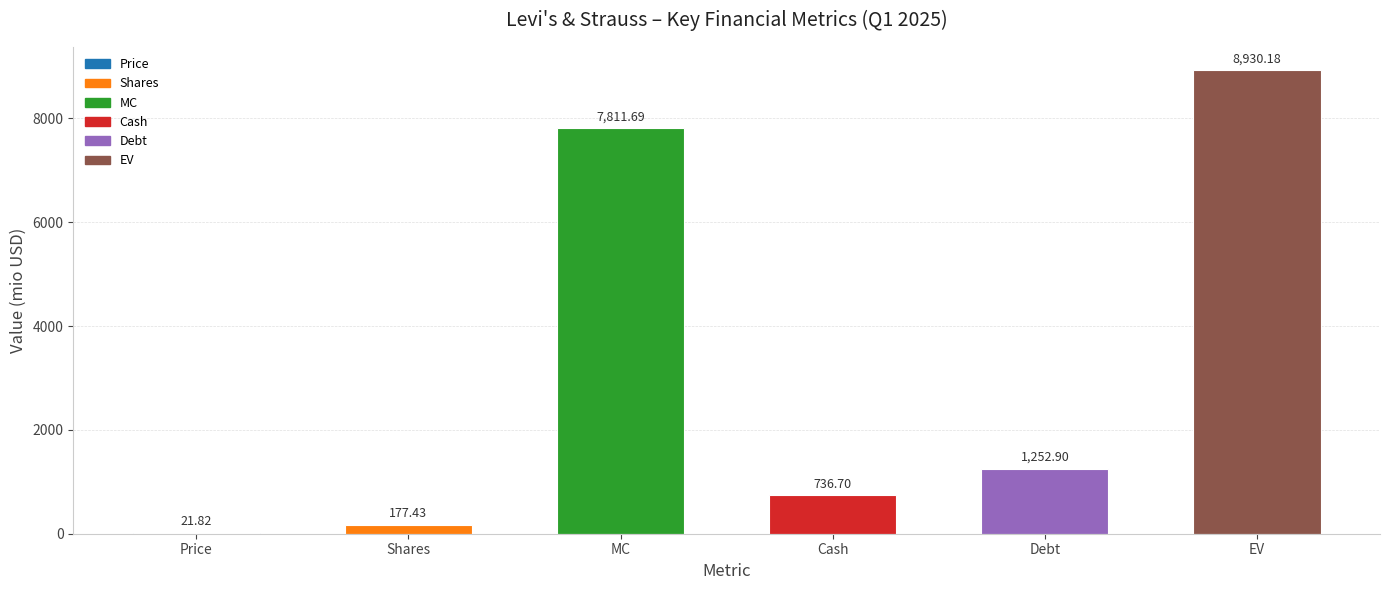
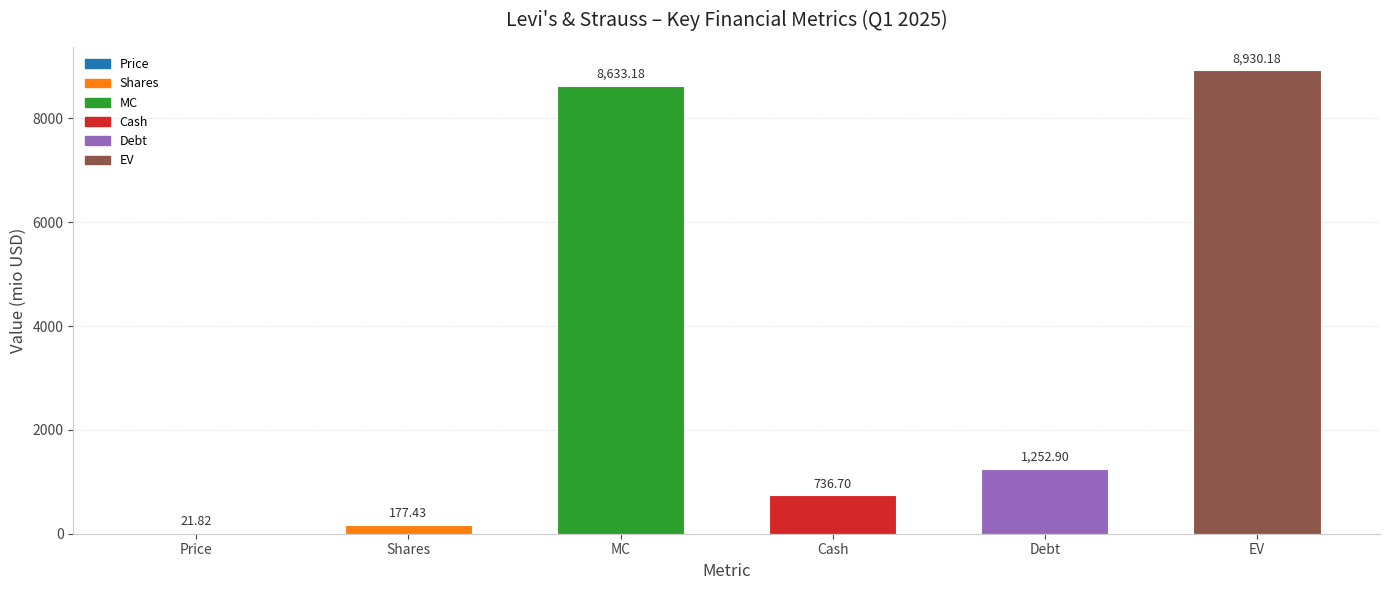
MC: 7,811.69 -> 8,633.18
